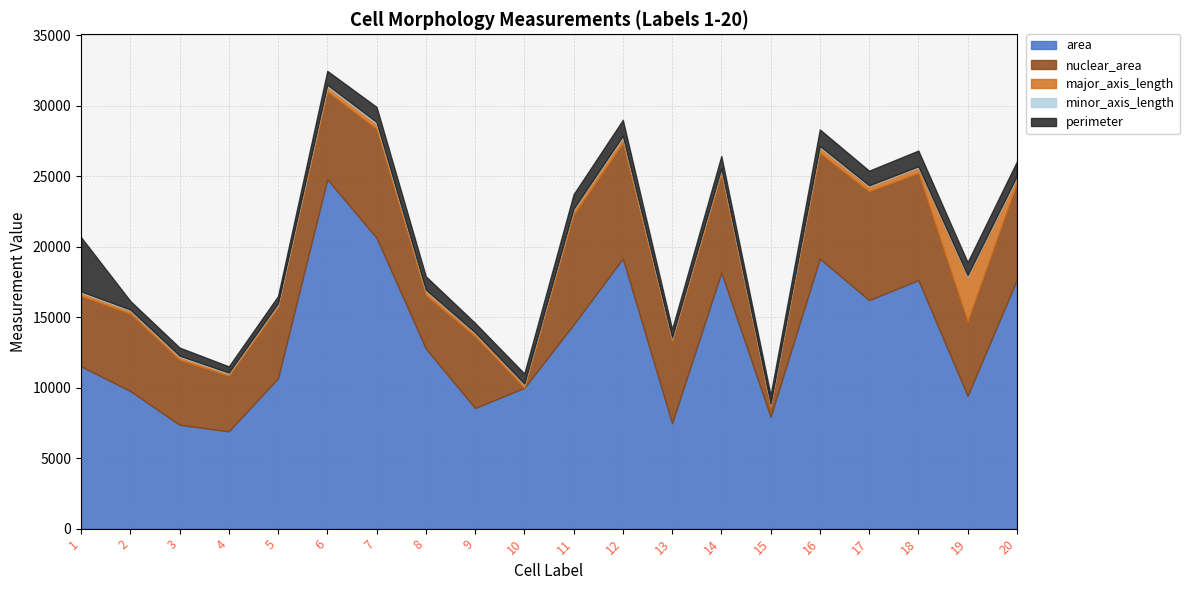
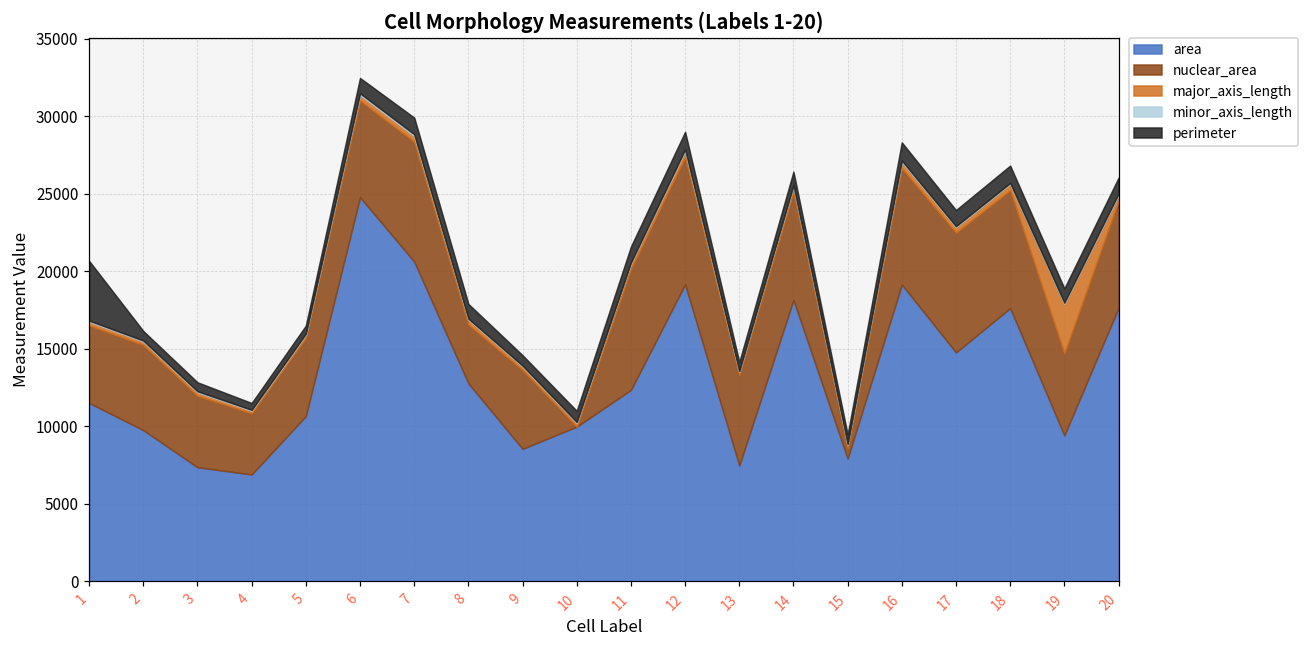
area, 11: 14500 -> 12400
area, 17: 16200 -> 14800
